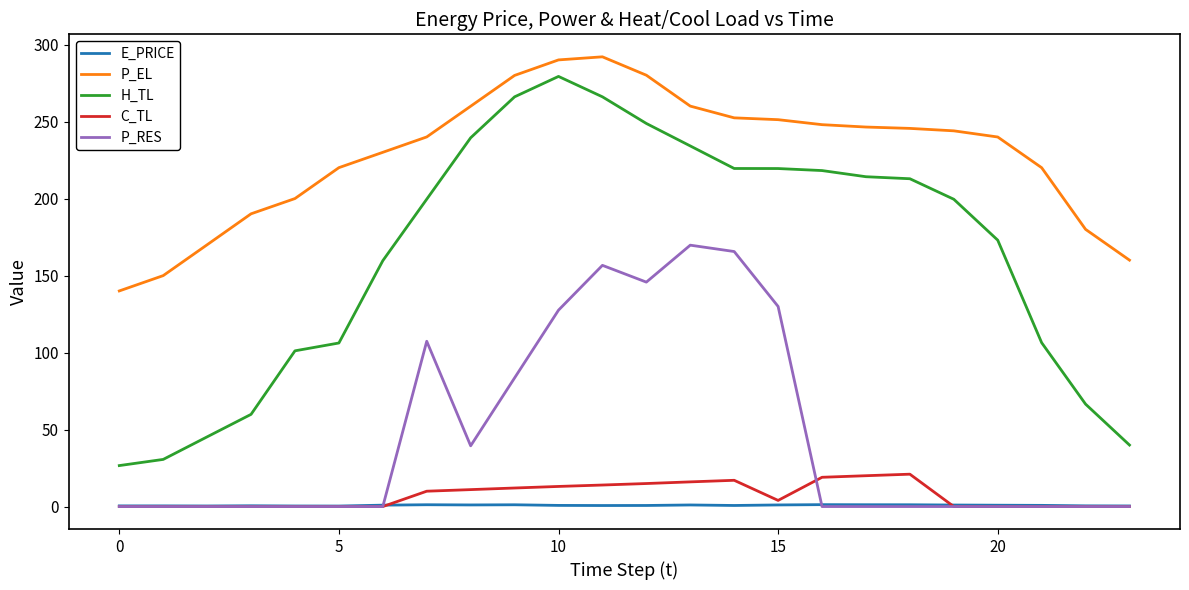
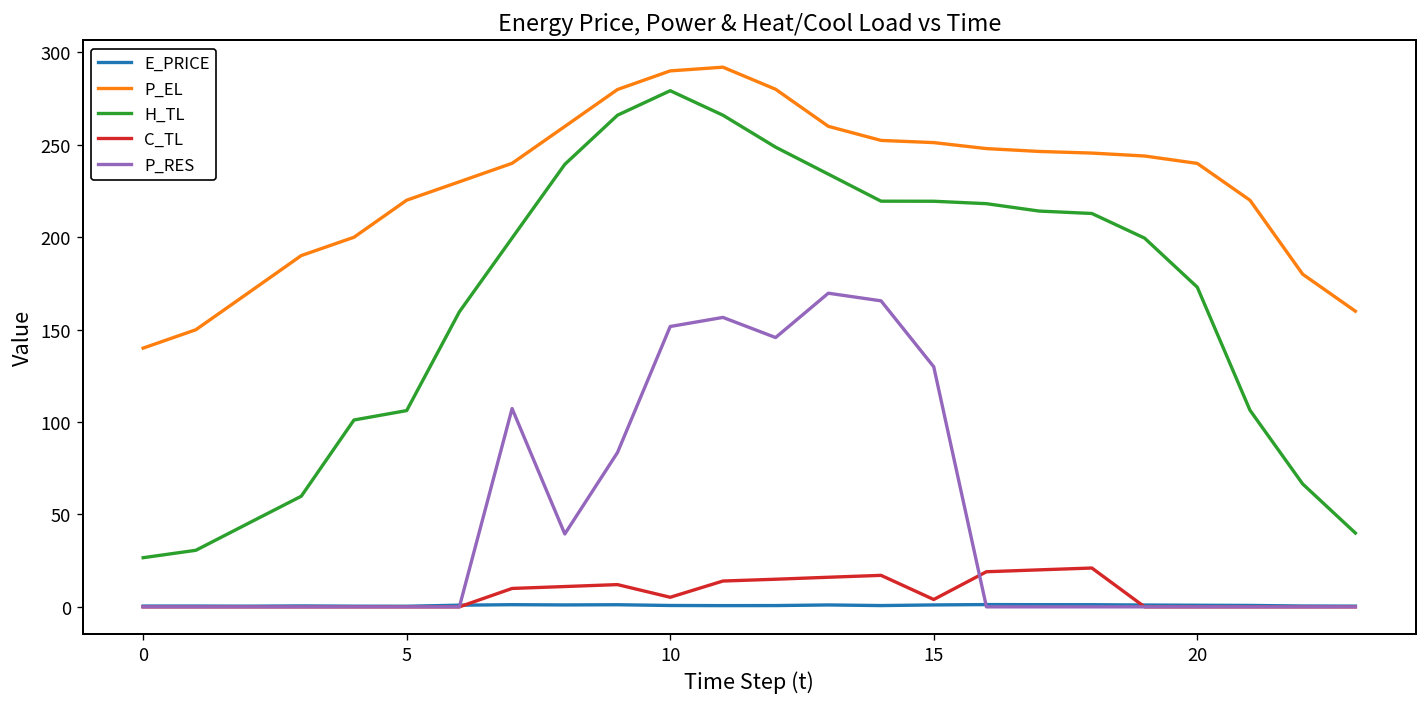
C_TL, 10: 13 -> 5
P_RES, 10: 128 -> 152
